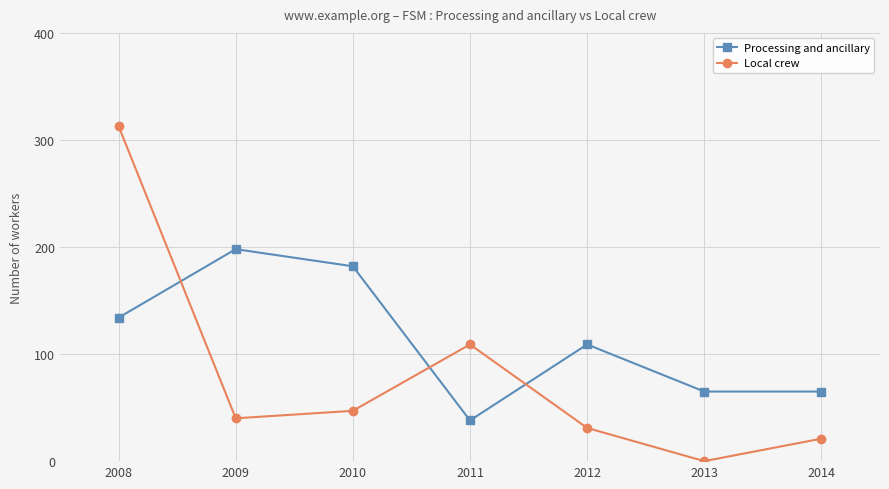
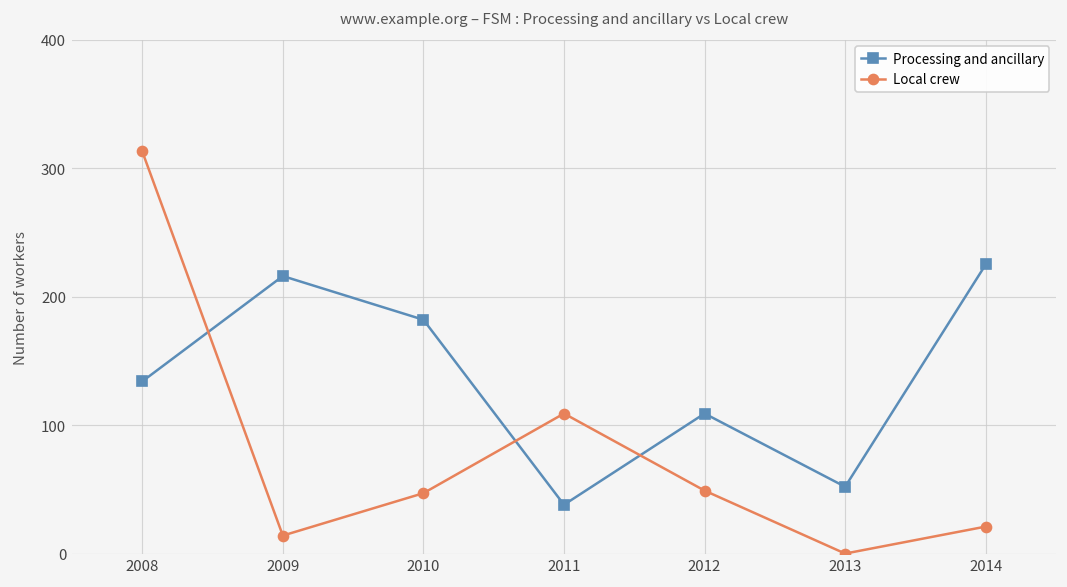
Processing and ancillary, 2009: 198 -> 216
Local crew, 2009: 40 -> 14
Local crew, 2012: 31 -> 49
Processing and ancillary, 2013: 65 -> 52
Processing and ancillary, 2014: 65 -> 225
